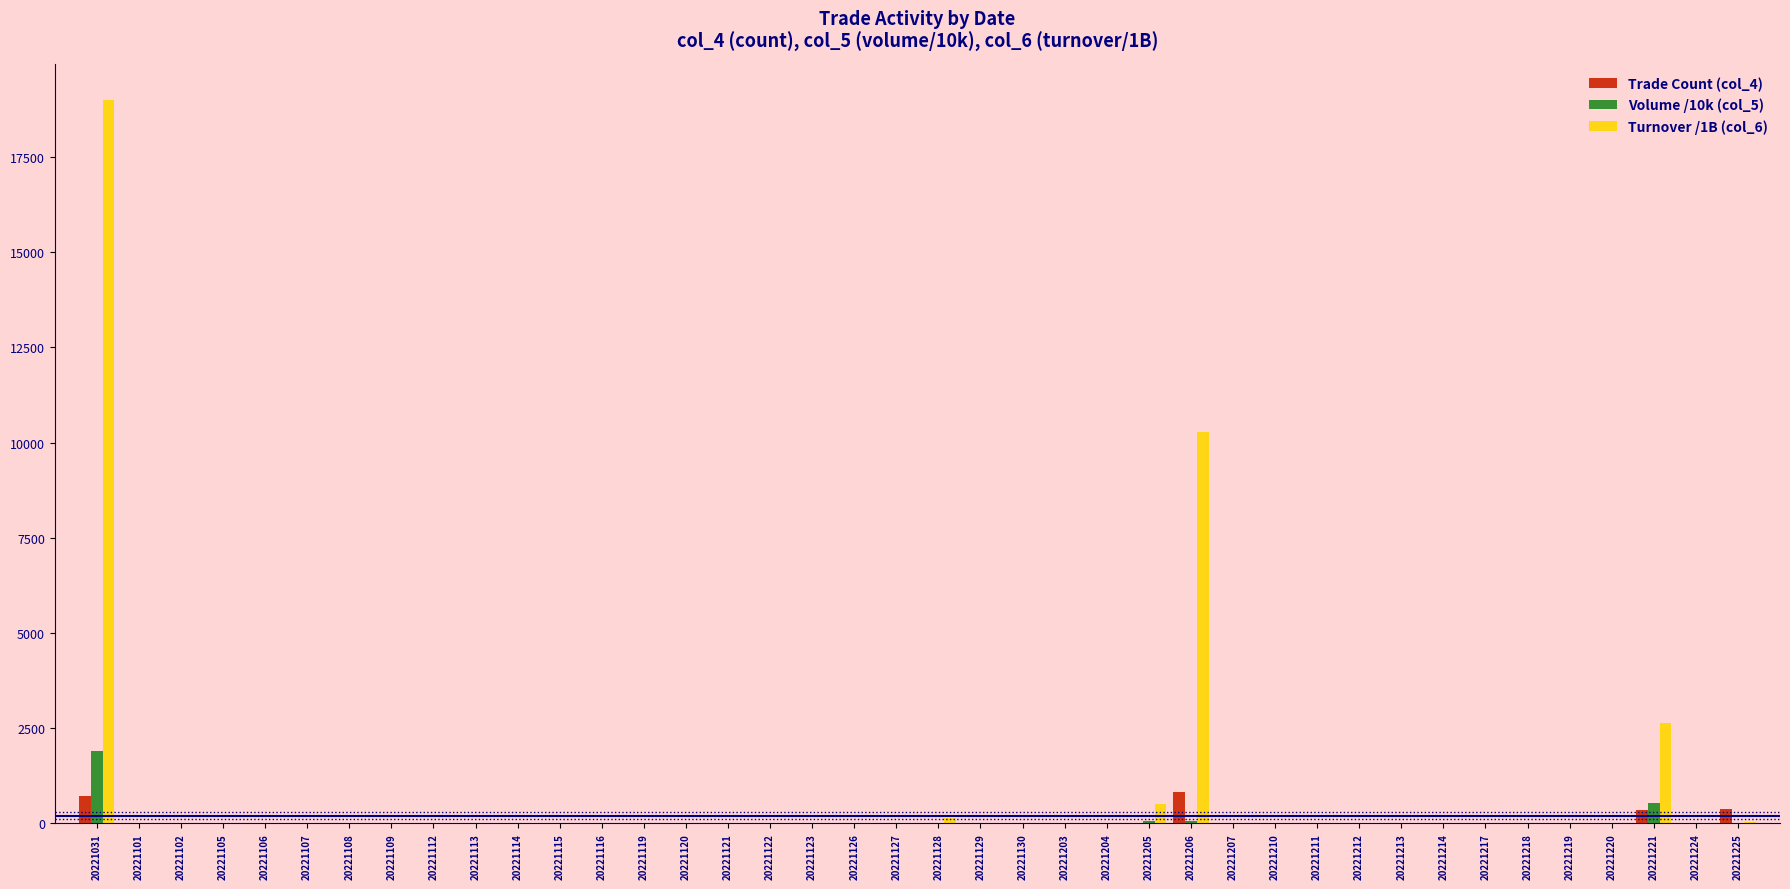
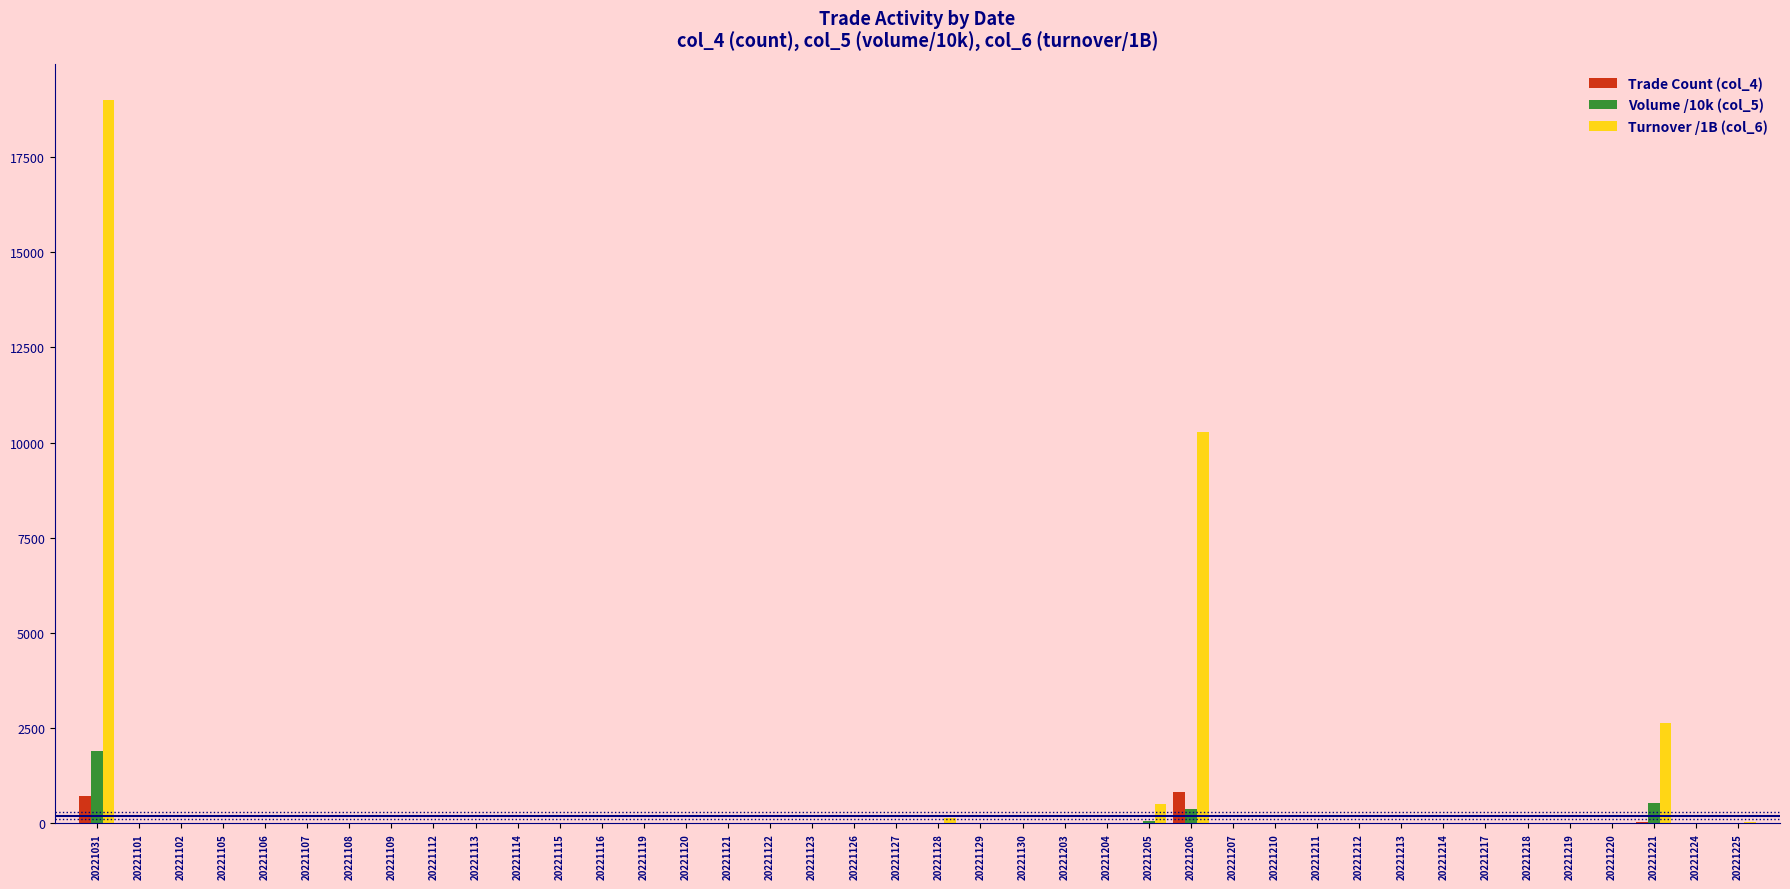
Volume /10k (col_5), 20221206: 100 -> 400
Trade Count (col_4), 20221221: 300 -> 0
Trade Count (col_4), 20221225: 400 -> 0
